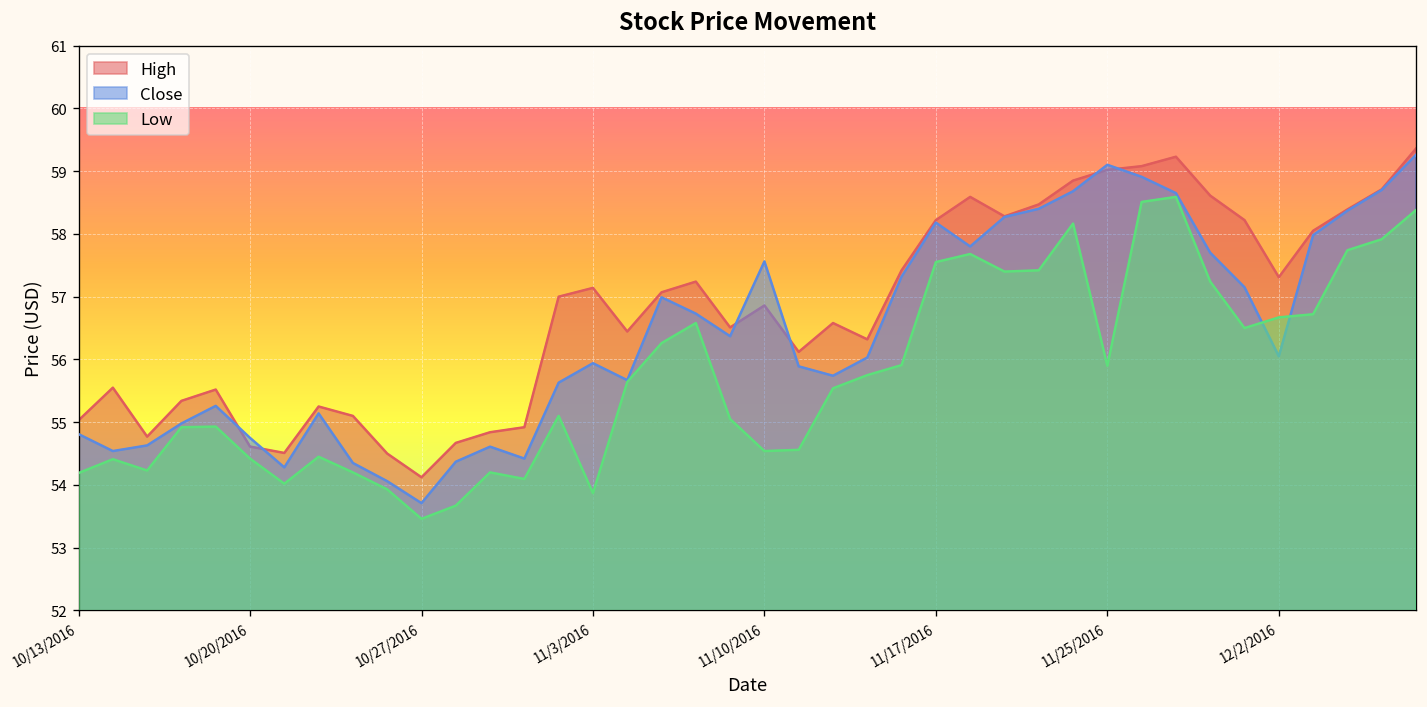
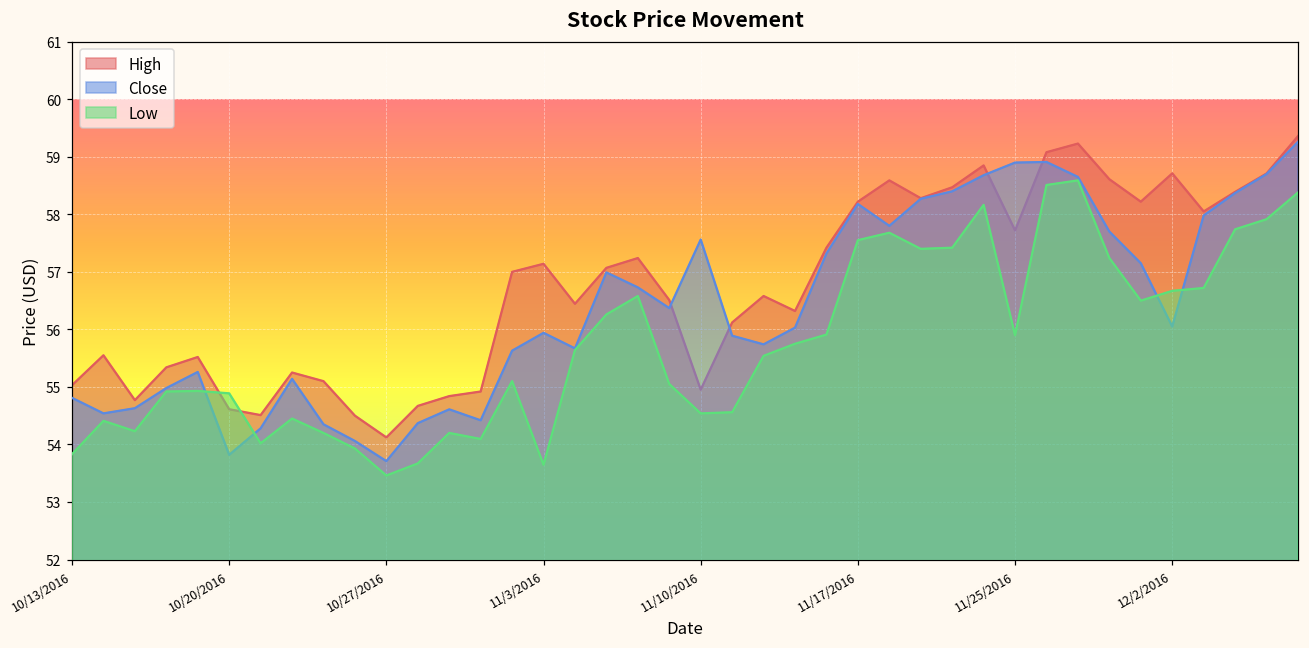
Low, 10/13/2016: 54.2 -> 53.8
Close, 10/20/2016: 54.8 -> 53.8
Low, 10/20/2016: 54.4 -> 54.9
Low, 11/3/2016: 53.9 -> 53.6
High, 11/10/2016: 56.9 -> 55.0
High, 11/25/2016: 59.0 -> 57.7
Close, 11/25/2016: 59.1 -> 58.9
High, 12/2/2016: 57.3 -> 58.7
